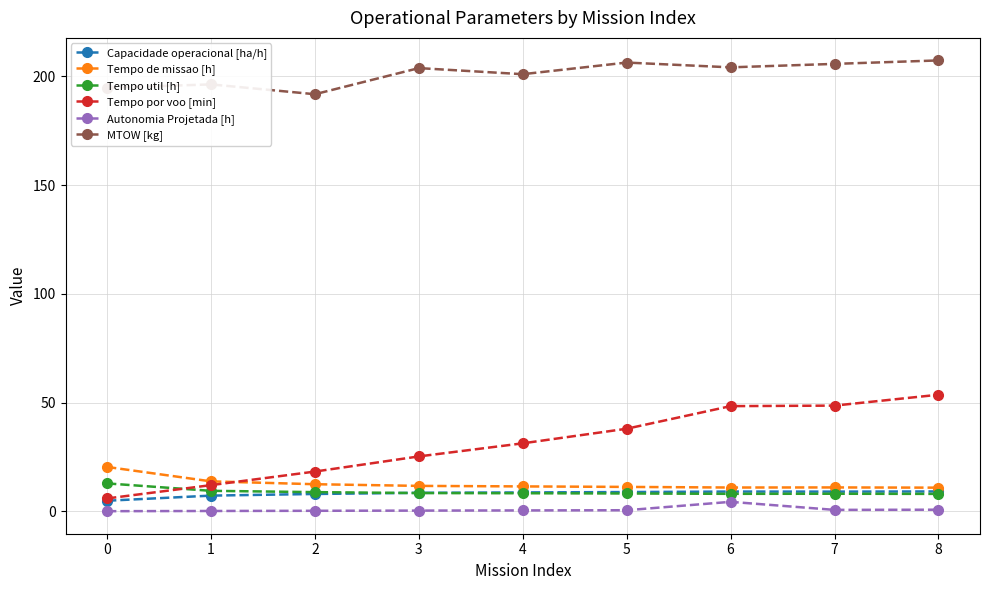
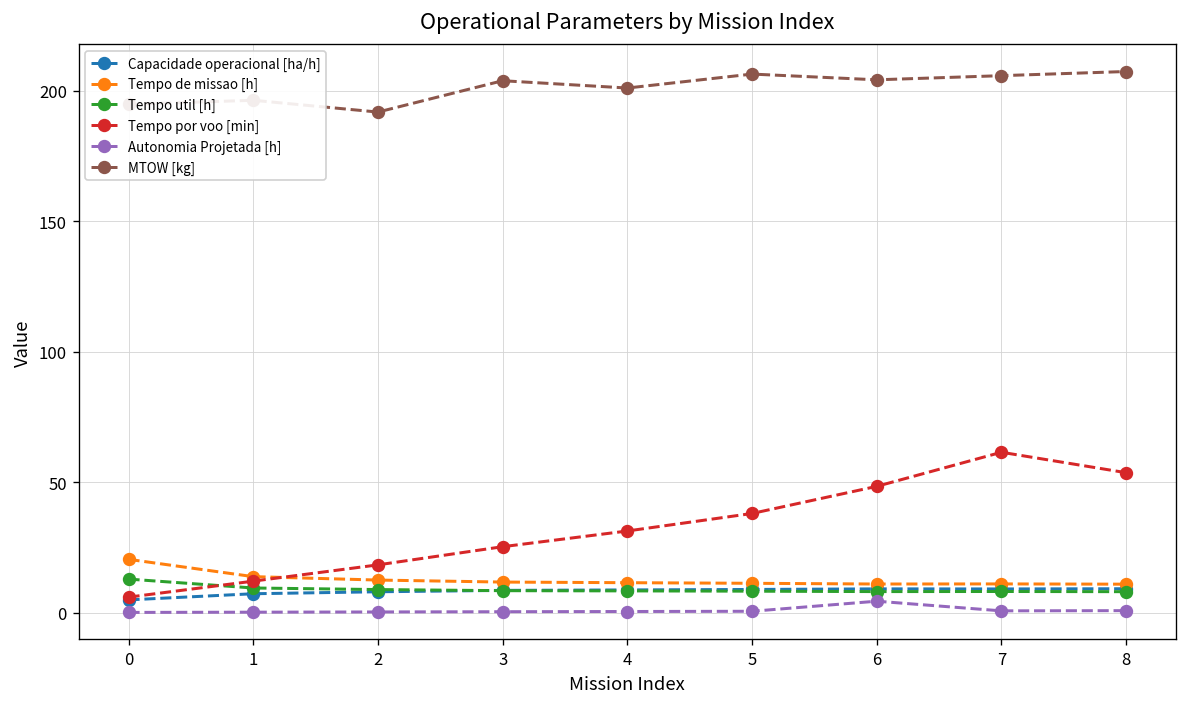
Tempo por voo [min], 7: 49 -> 61
